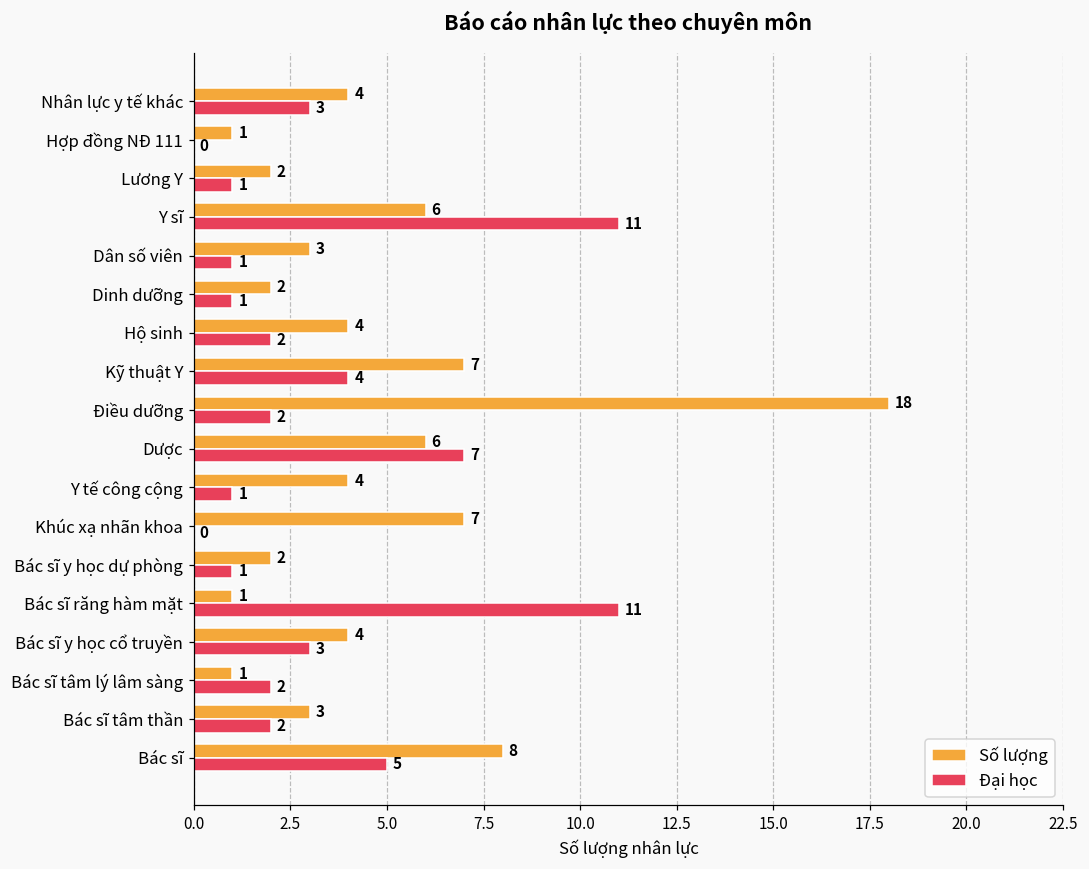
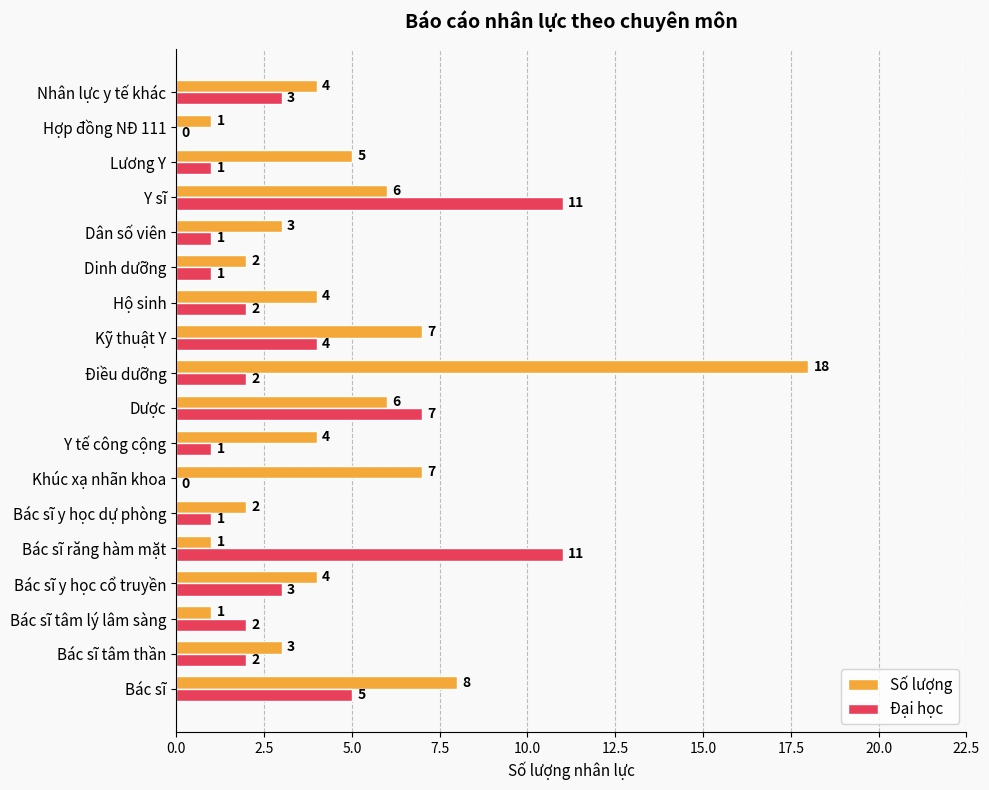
Số lượng, Lương Y: 2 -> 5
